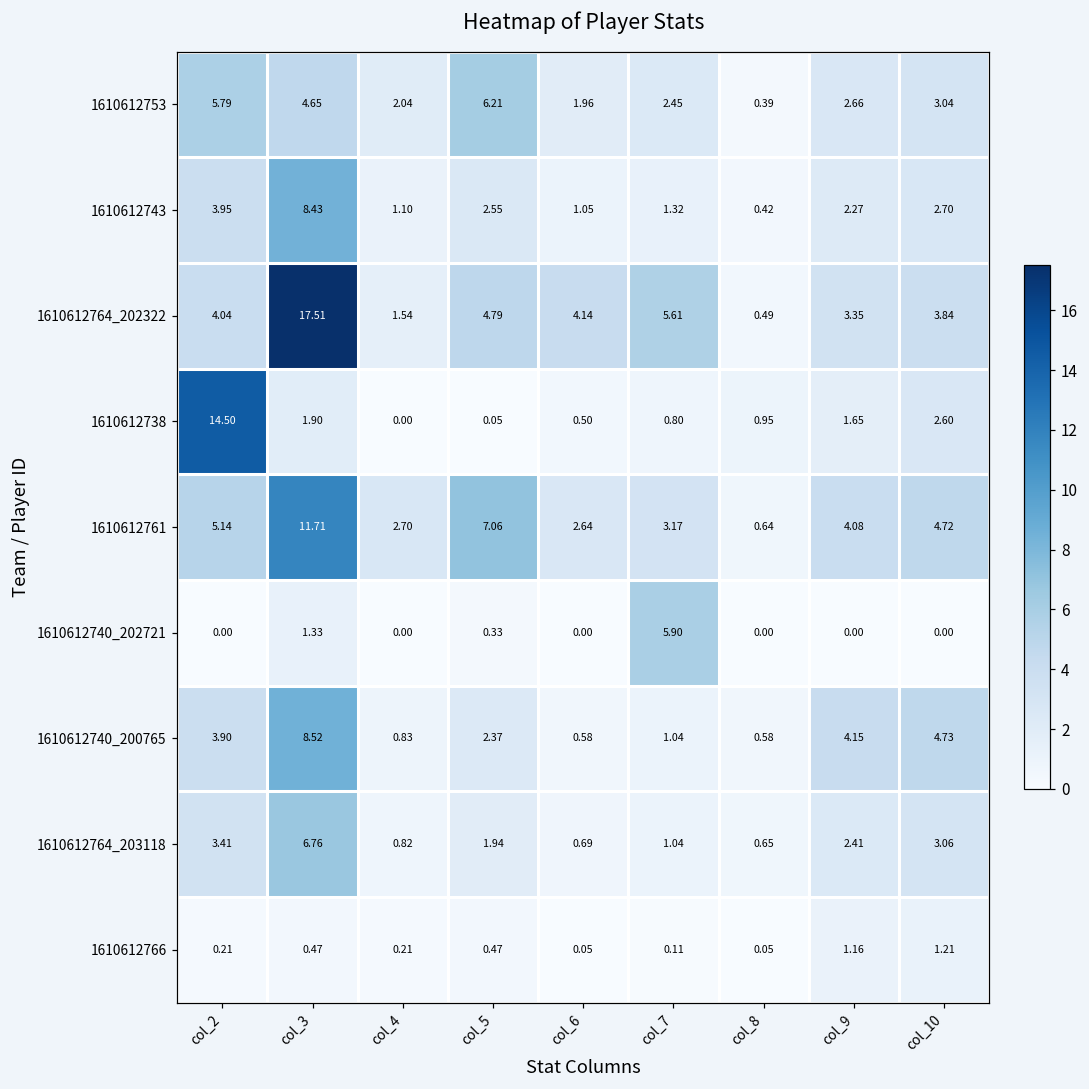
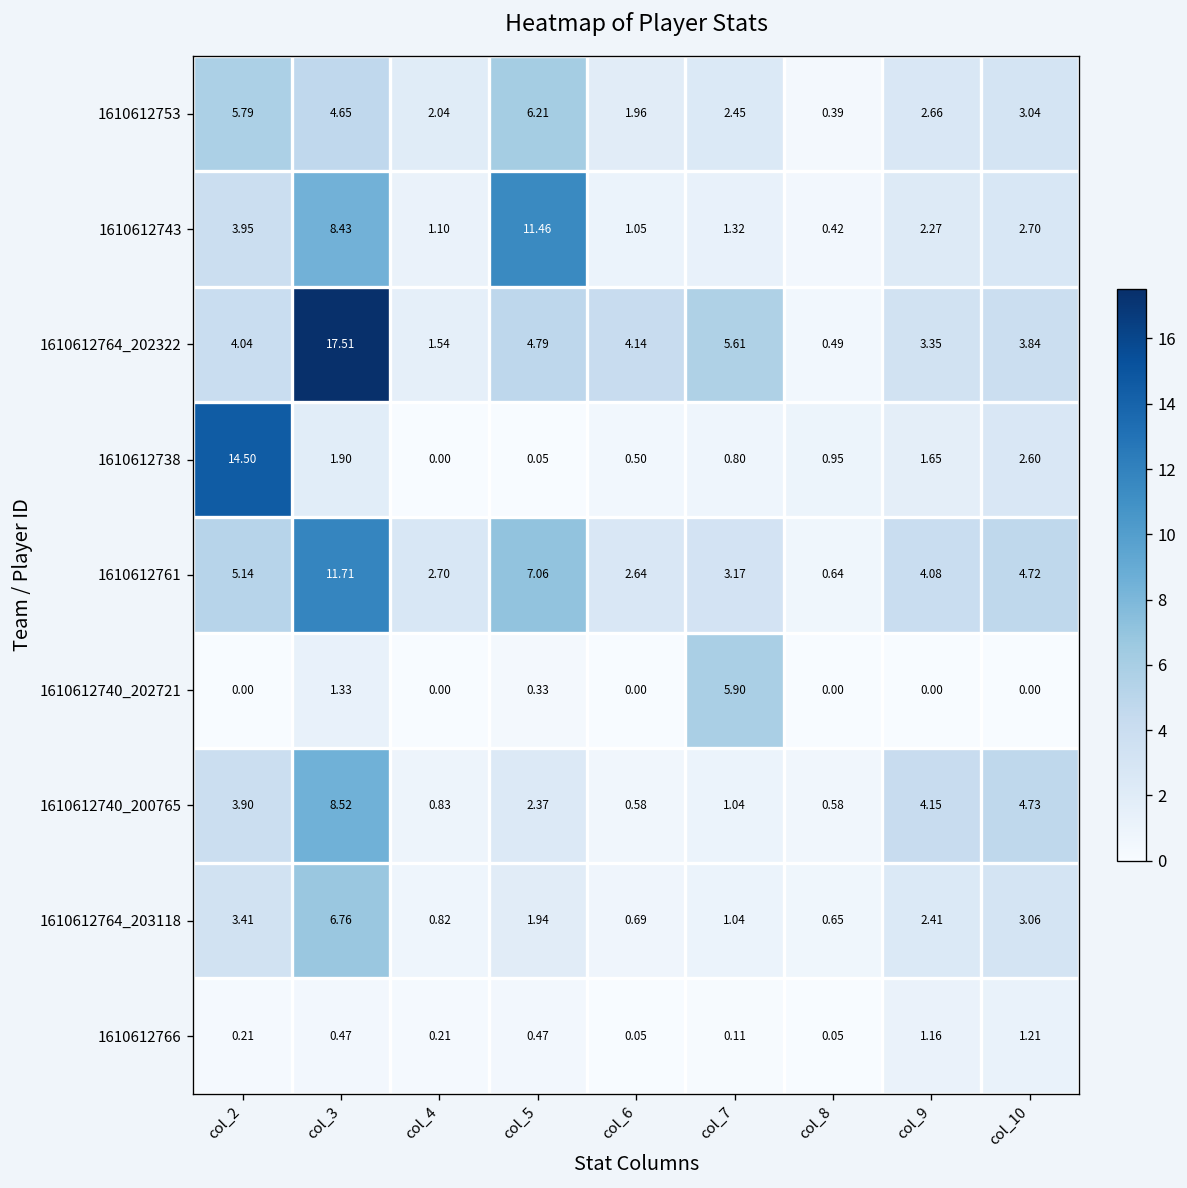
1610612743, col_5: 2.55 -> 11.46
